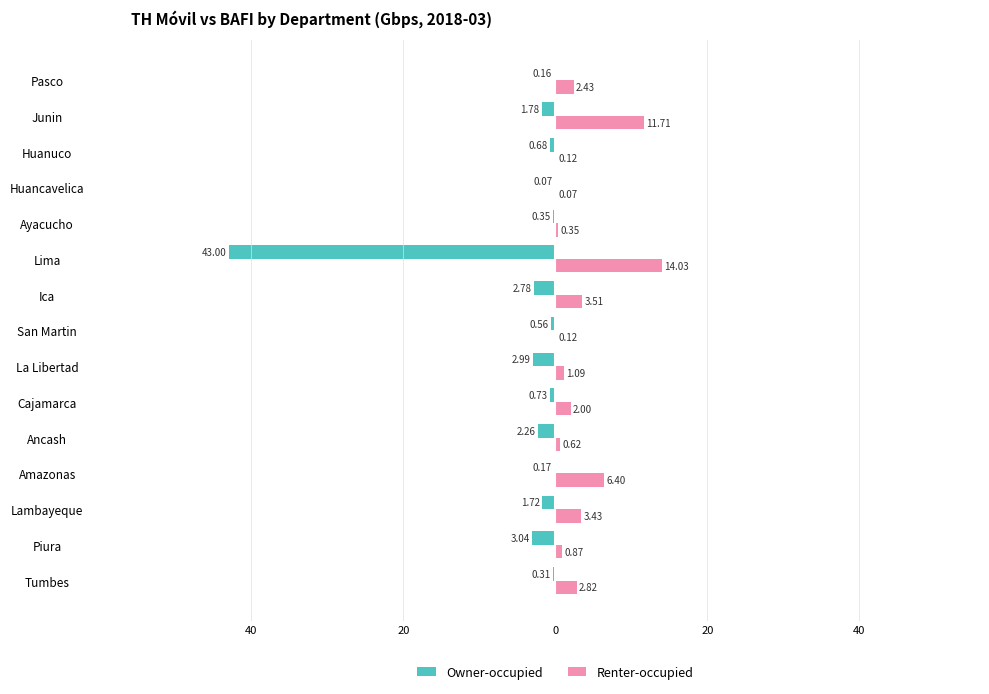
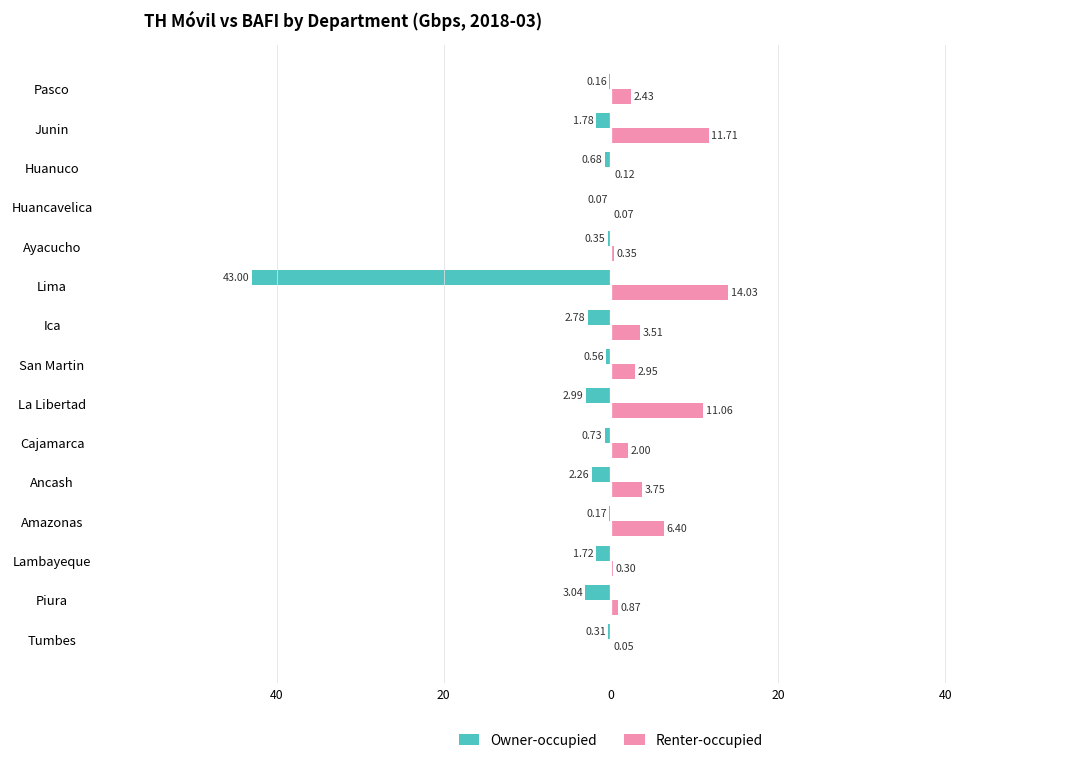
Renter-occupied, San Martin: 0.12 -> 2.95
Renter-occupied, La Libertad: 1.09 -> 11.06
Renter-occupied, Ancash: 0.62 -> 3.75
Renter-occupied, Lambayeque: 3.43 -> 0.30
Renter-occupied, Tumbes: 2.82 -> 0.05
